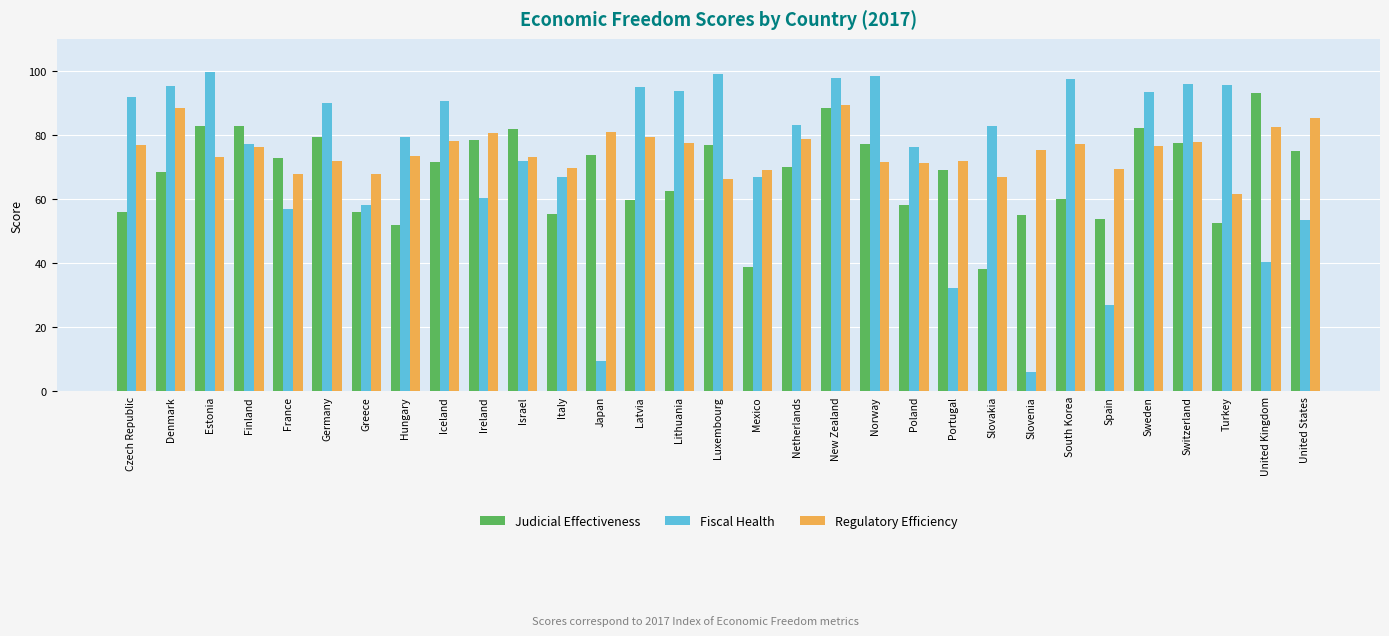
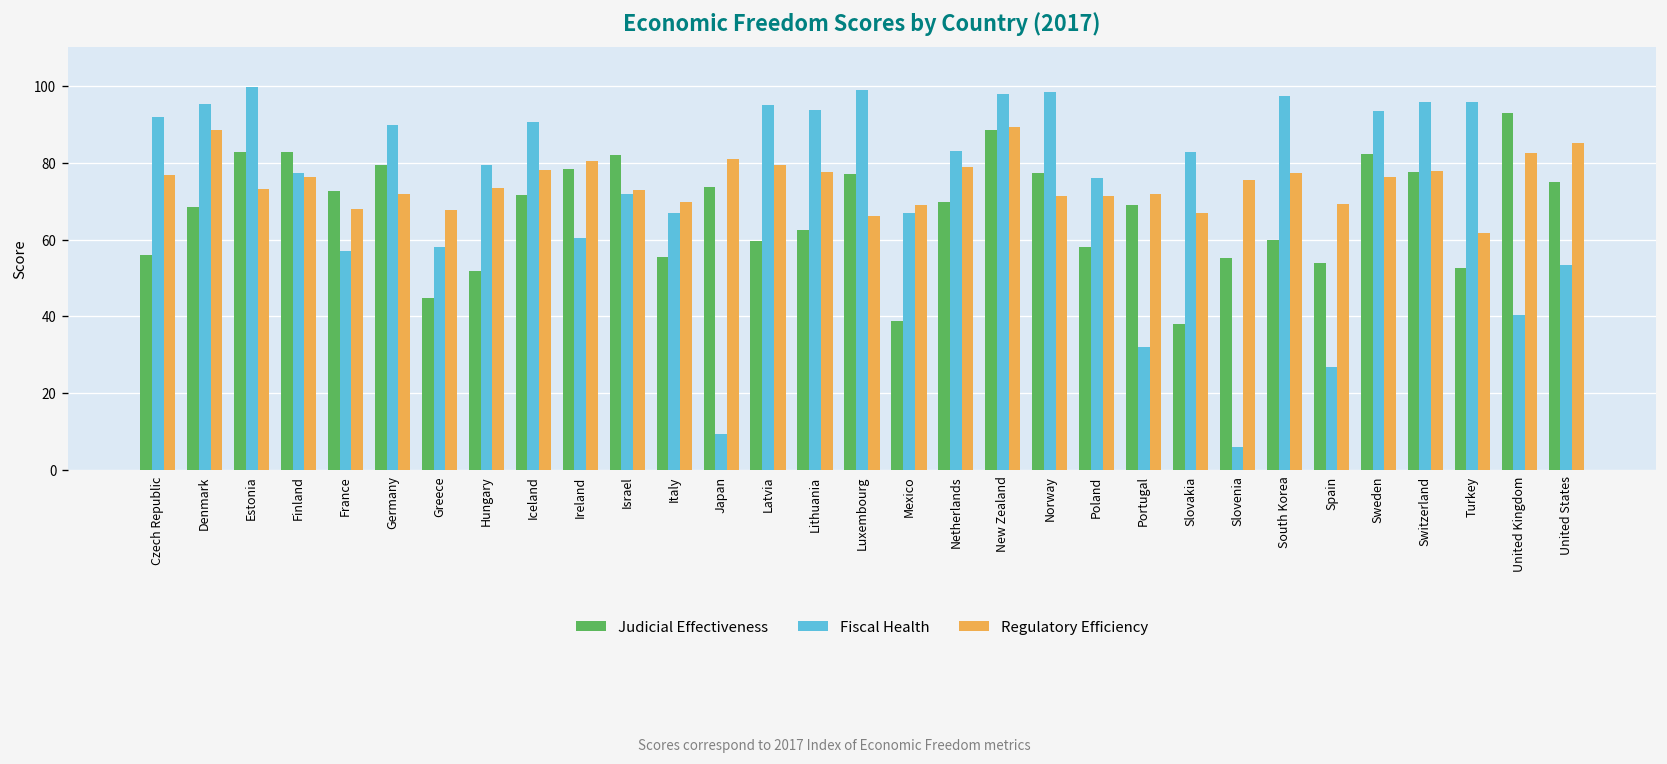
Judicial Effectiveness, Greece: 56 -> 45
